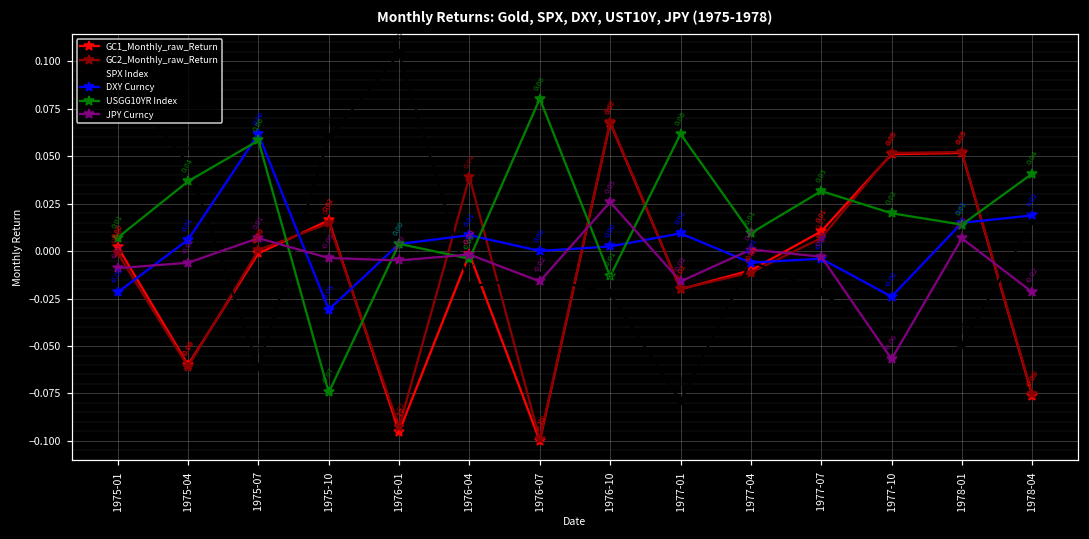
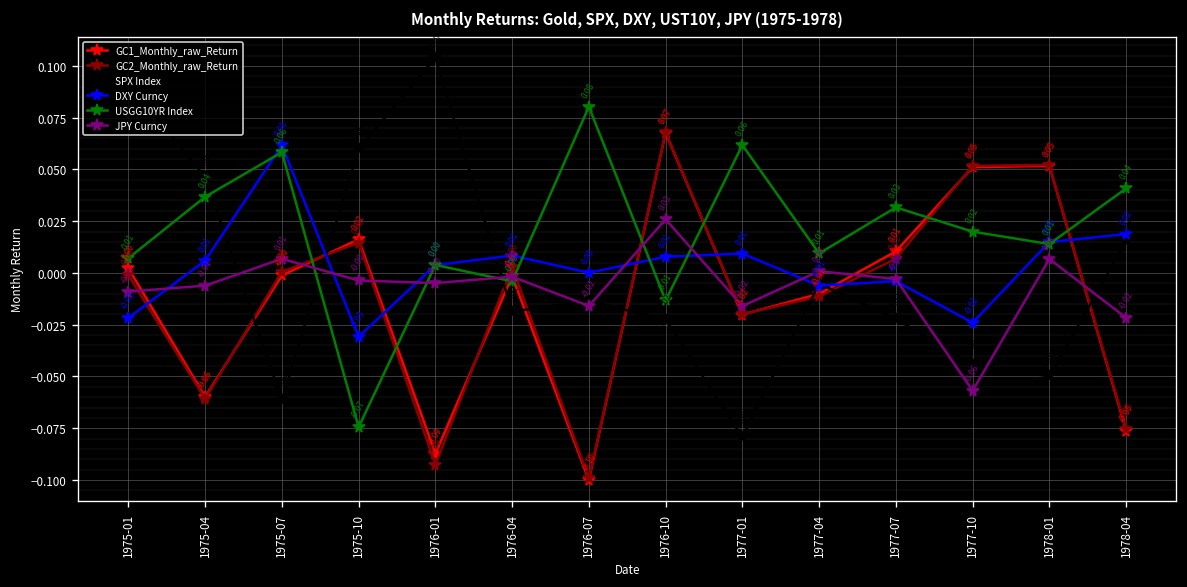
GC1_Monthly_raw_Return, 1976-01: -0.10 -> -0.09
GC2_Monthly_raw_Return, 1976-04: 0.04 -> 0.00
DXY Curncy, 1976-10: 0.00 -> 0.01
